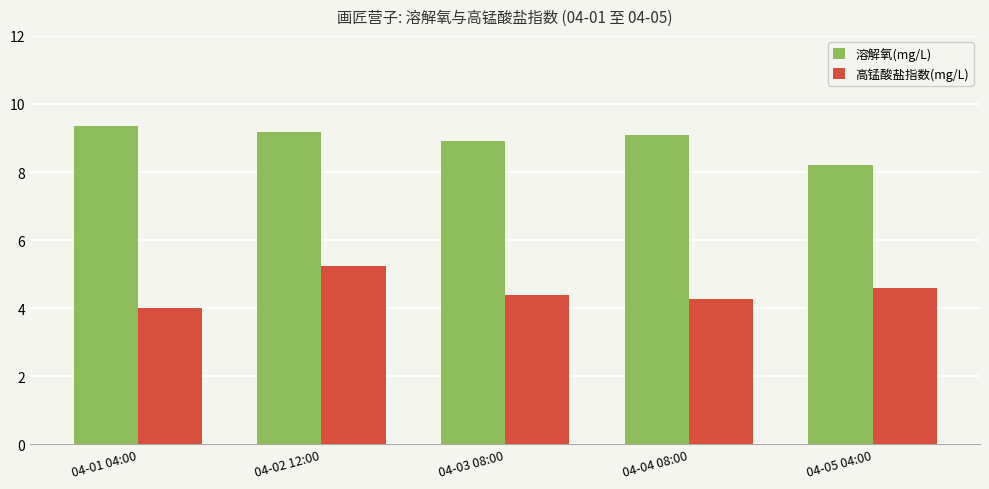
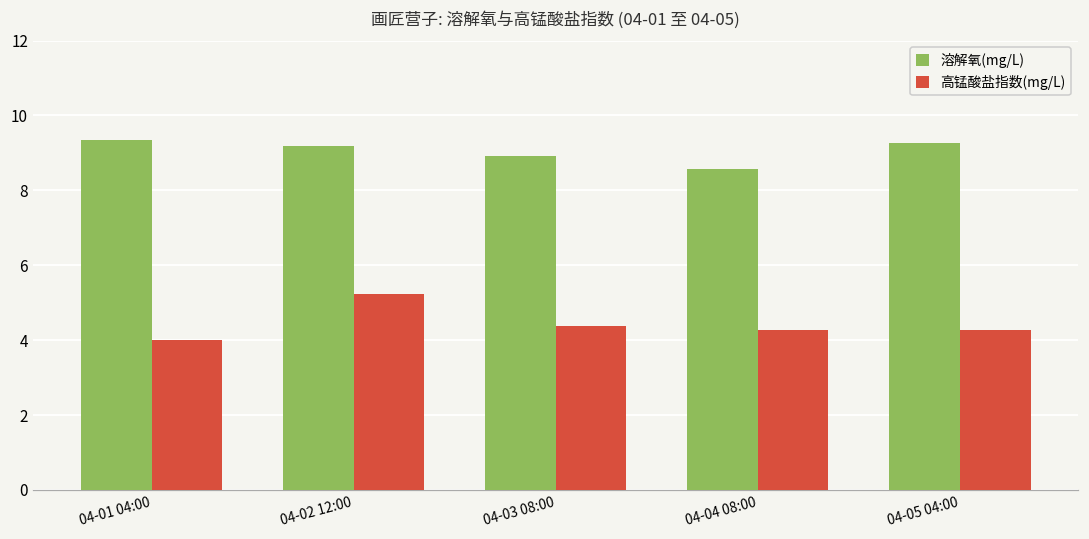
溶解氧(mg/L), 04-04 08:00: 9.1 -> 8.6
溶解氧(mg/L), 04-05 04:00: 8.2 -> 9.3
高锰酸盐指数(mg/L), 04-05 04:00: 4.6 -> 4.3
